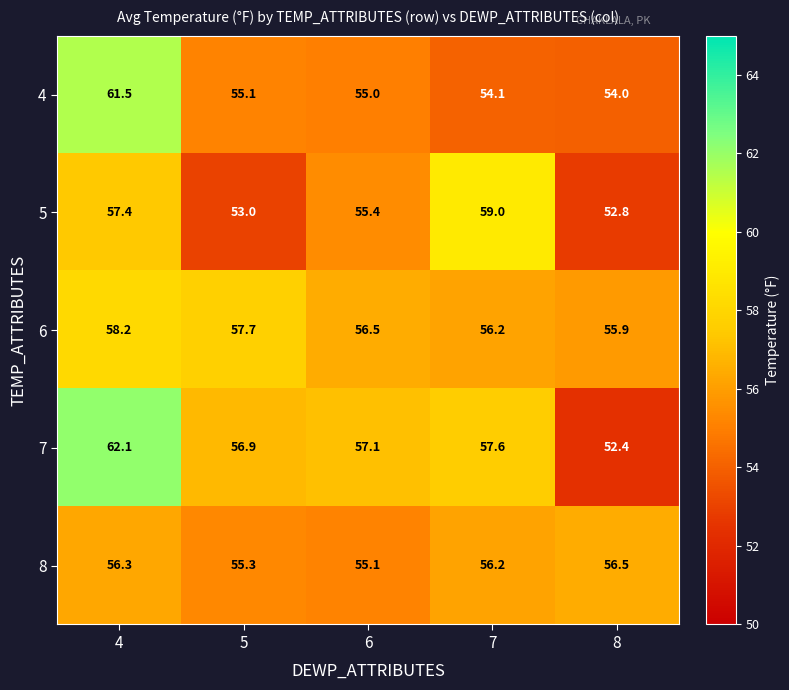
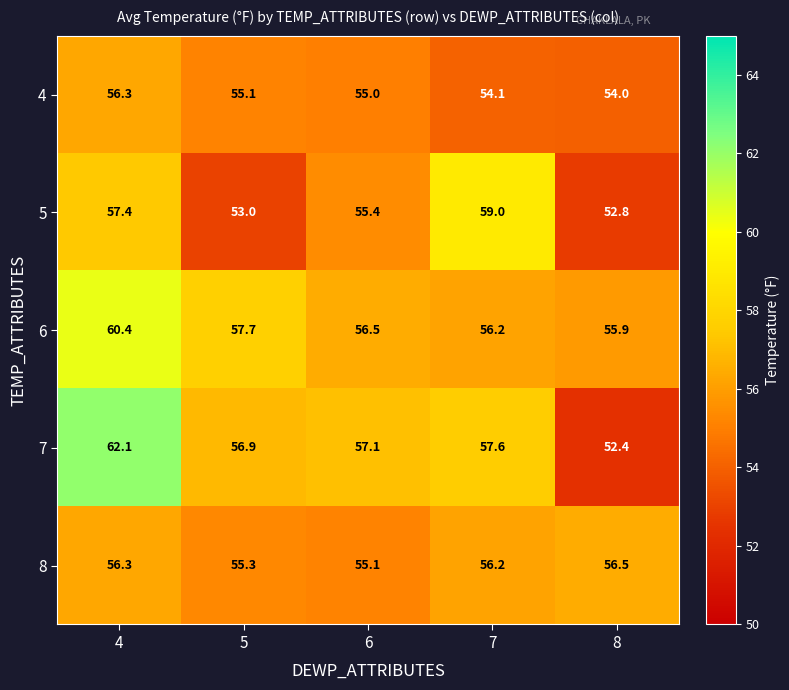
4, 4: 61.5 -> 56.3
6, 4: 58.2 -> 60.4
